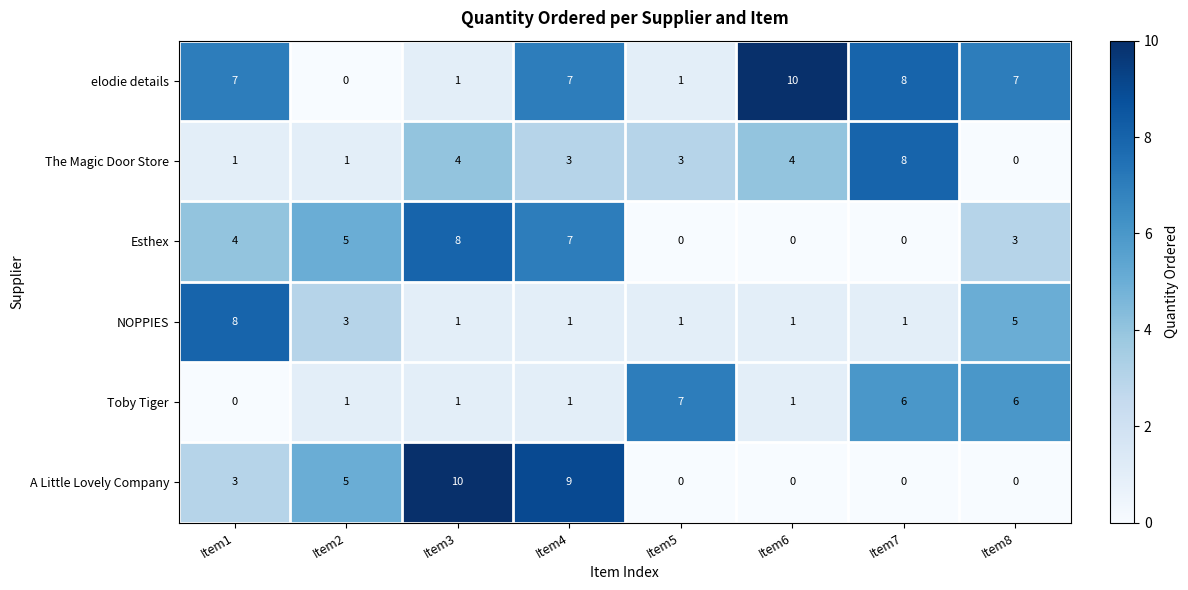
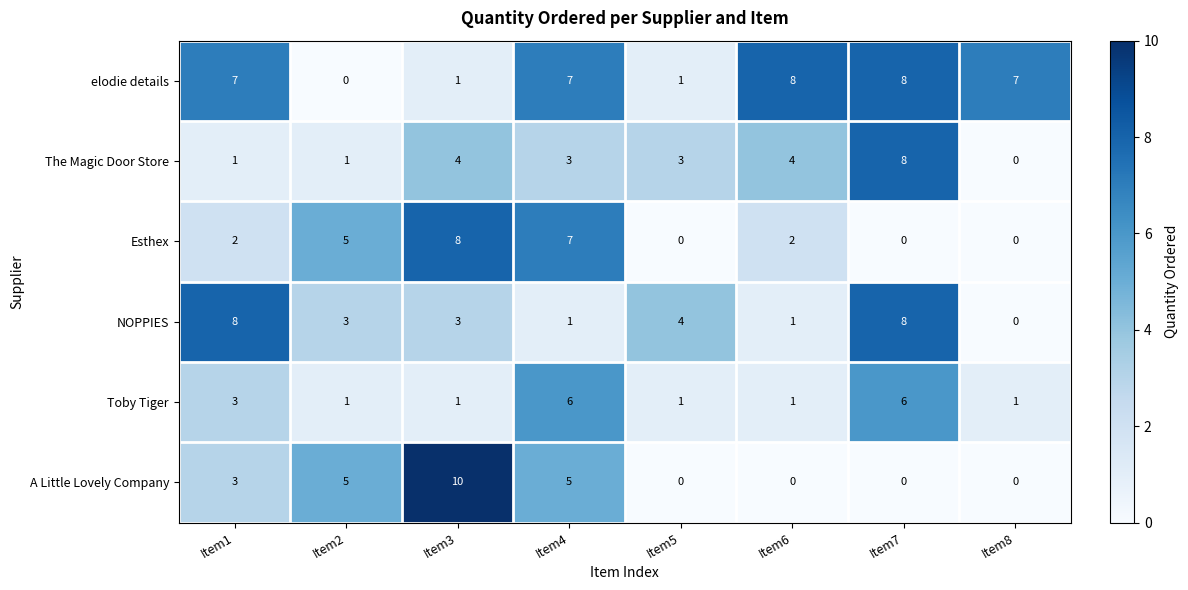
elodie details, Item6: 10 -> 8
Esthex, Item1: 4 -> 2
Esthex, Item6: 0 -> 2
Esthex, Item8: 3 -> 0
NOPPIES, Item3: 1 -> 3
NOPPIES, Item5: 1 -> 4
NOPPIES, Item7: 1 -> 8
NOPPIES, Item8: 5 -> 0
Toby Tiger, Item1: 0 -> 3
Toby Tiger, Item4: 1 -> 6
Toby Tiger, Item5: 7 -> 1
Toby Tiger, Item8: 6 -> 1
A Little Lovely Company, Item4: 9 -> 5
